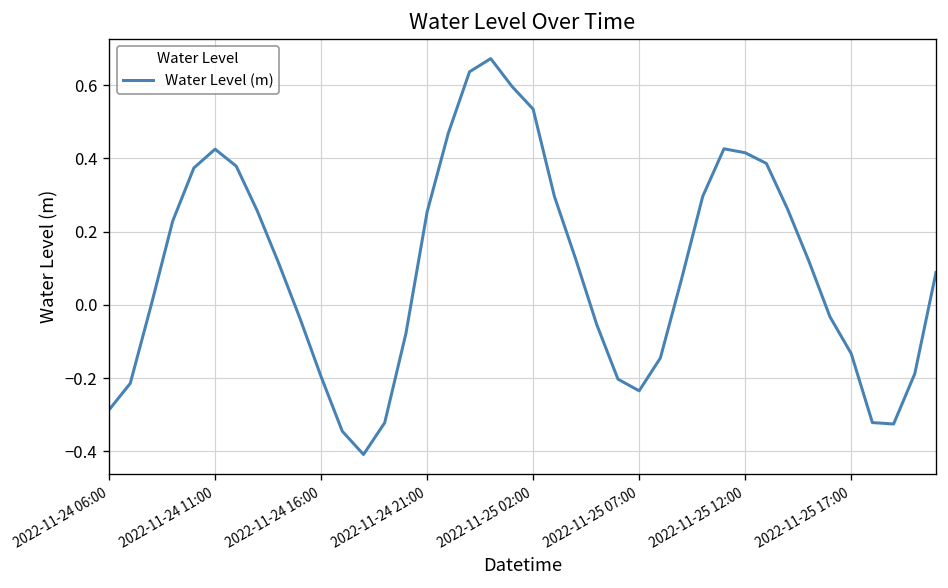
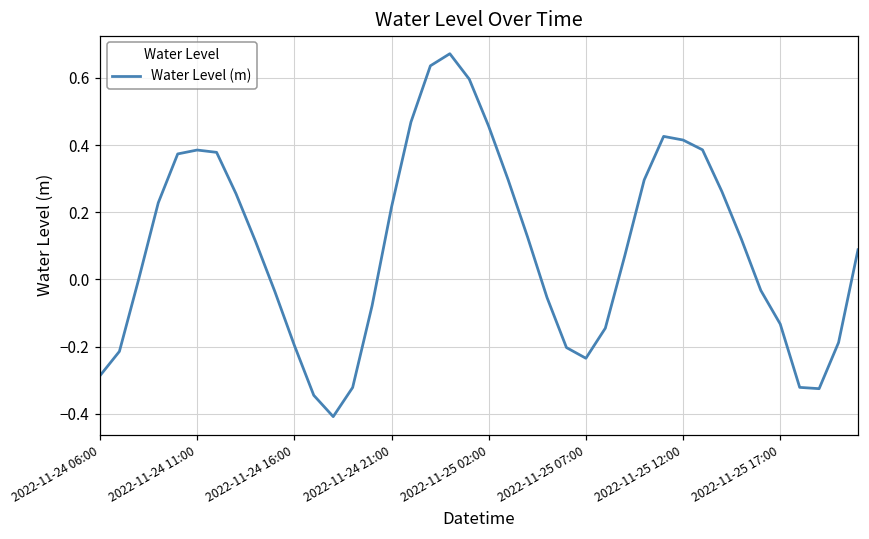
2022-11-24 11:00: 0.42 -> 0.39
2022-11-24 21:00: 0.25 -> 0.22
2022-11-25 02:00: 0.53 -> 0.46
